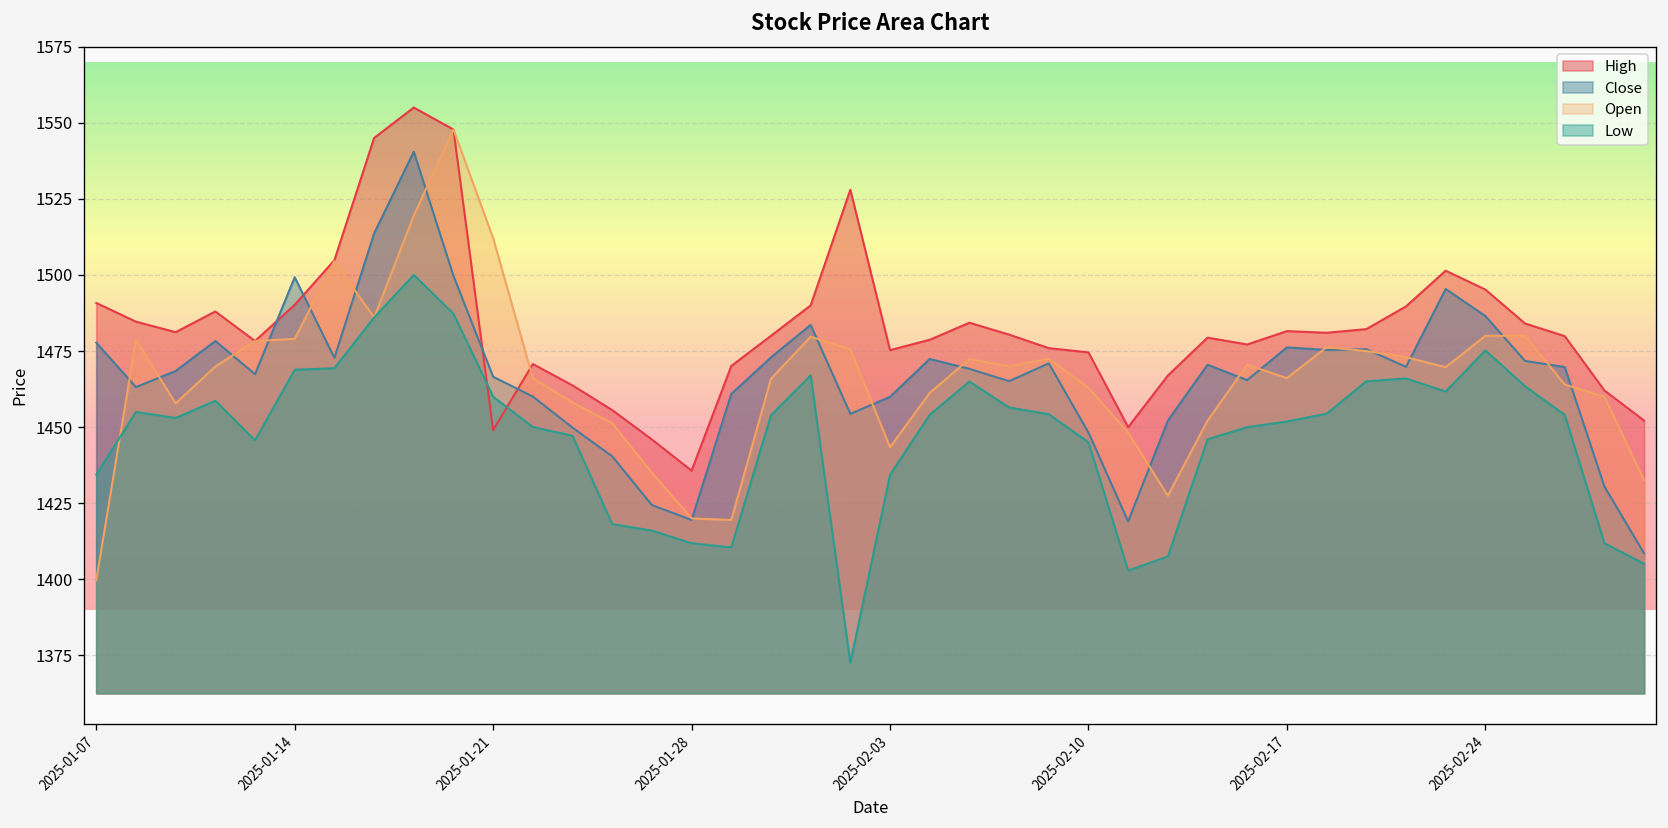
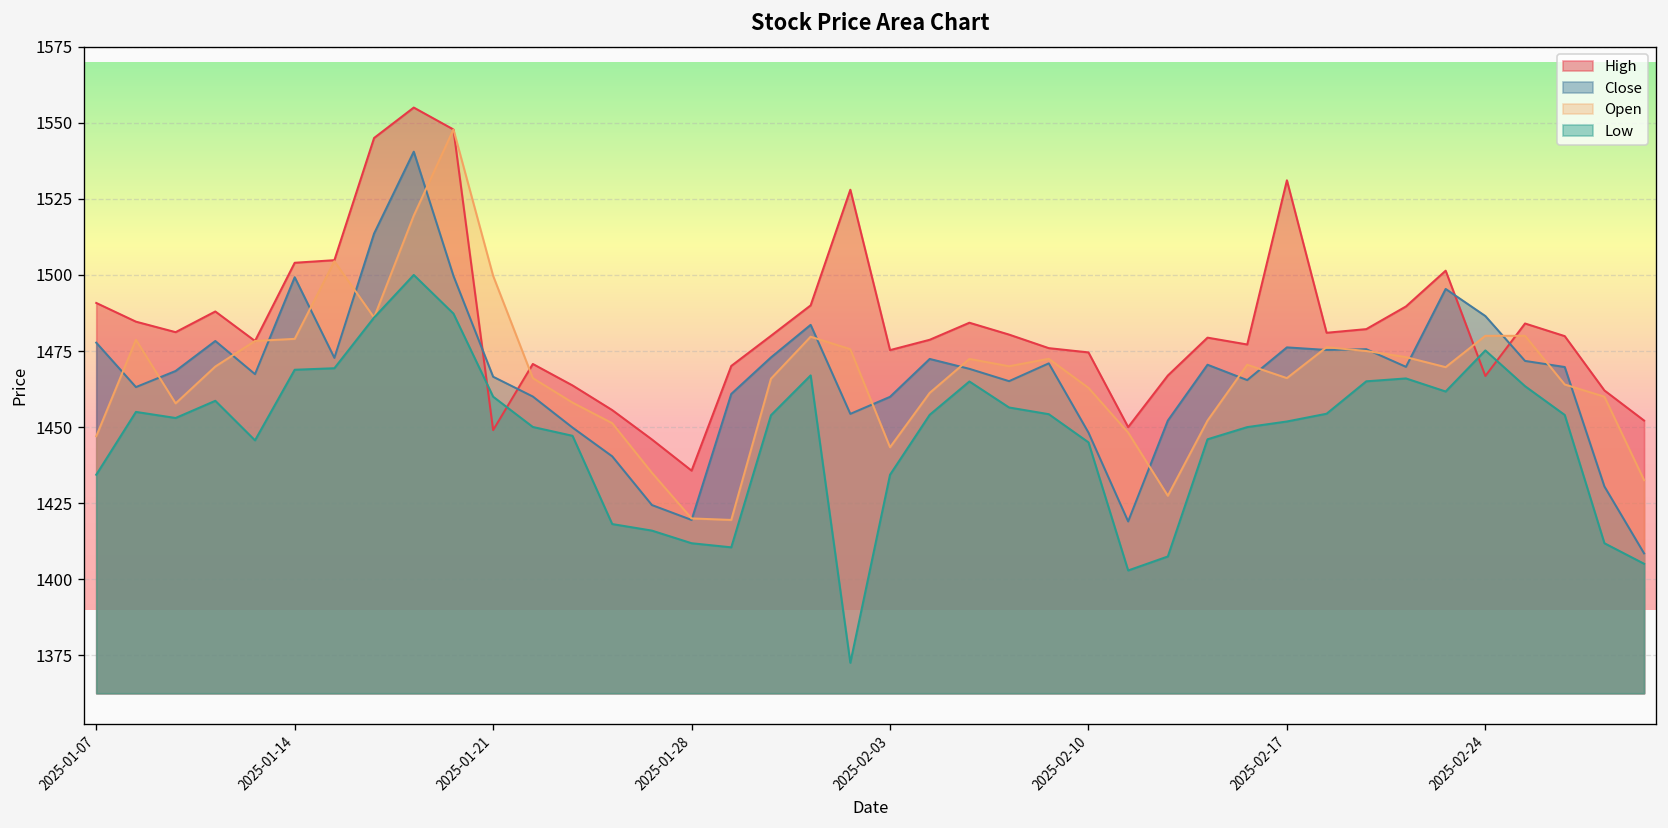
Open, 2025-01-07: 1400 -> 1447
High, 2025-01-14: 1490 -> 1504
Open, 2025-01-21: 1512 -> 1500
High, 2025-02-17: 1482 -> 1531
High, 2025-02-24: 1495 -> 1467
